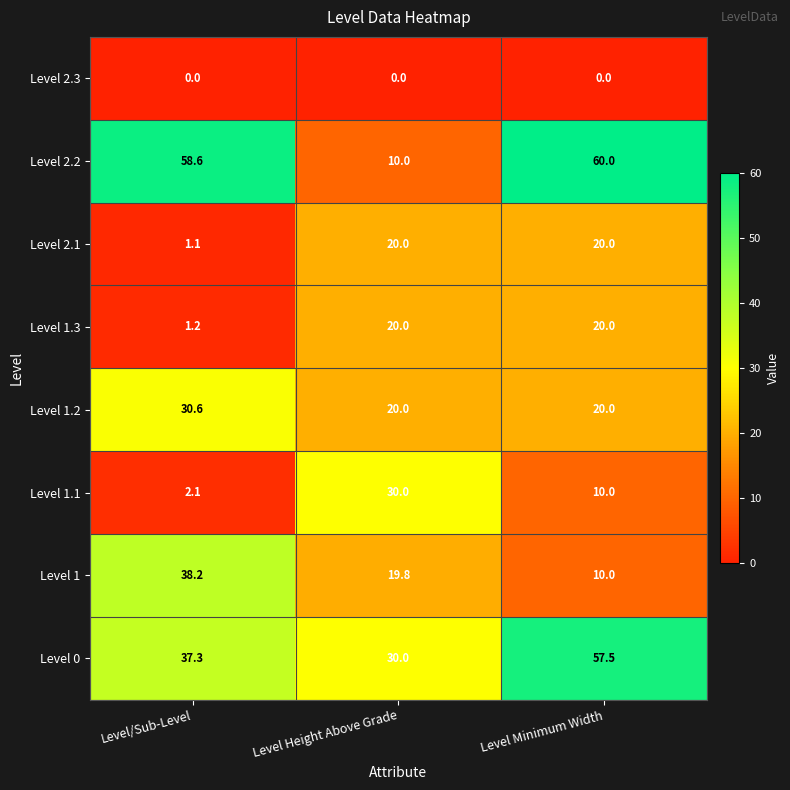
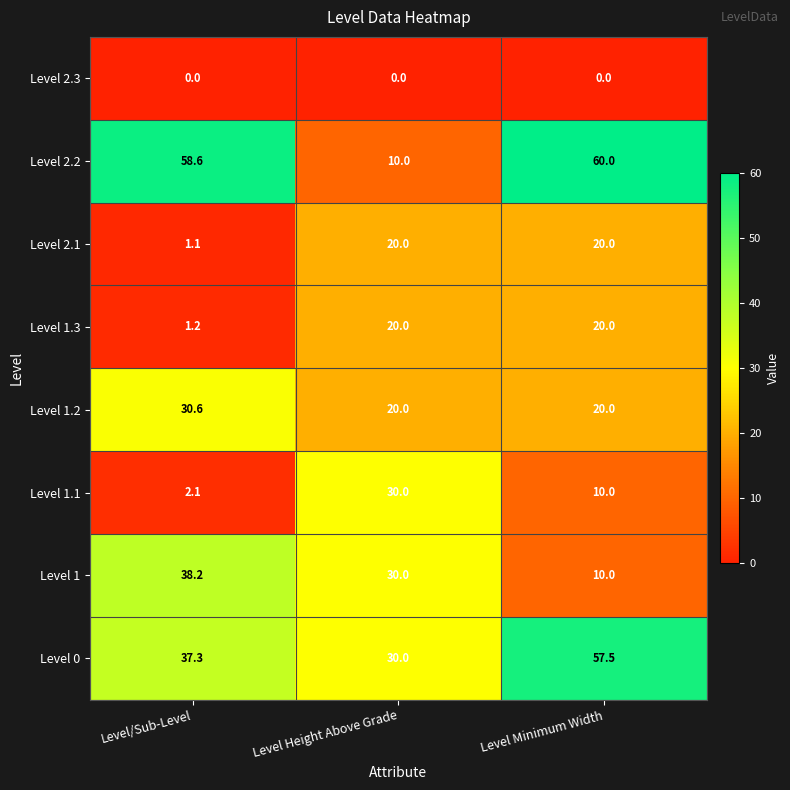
Level 1, Level Height Above Grade: 19.8 -> 30.0
